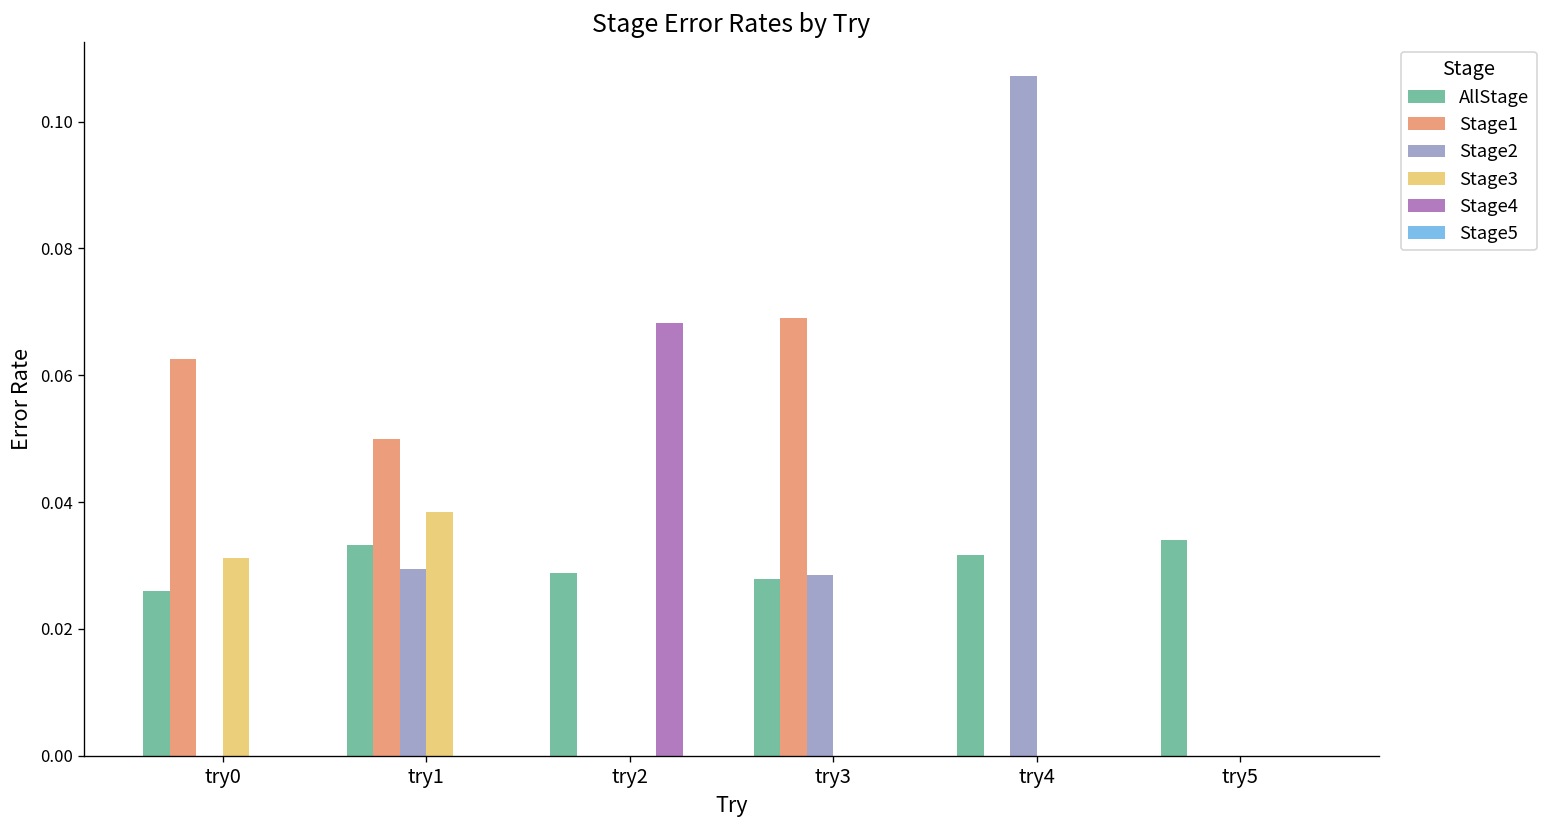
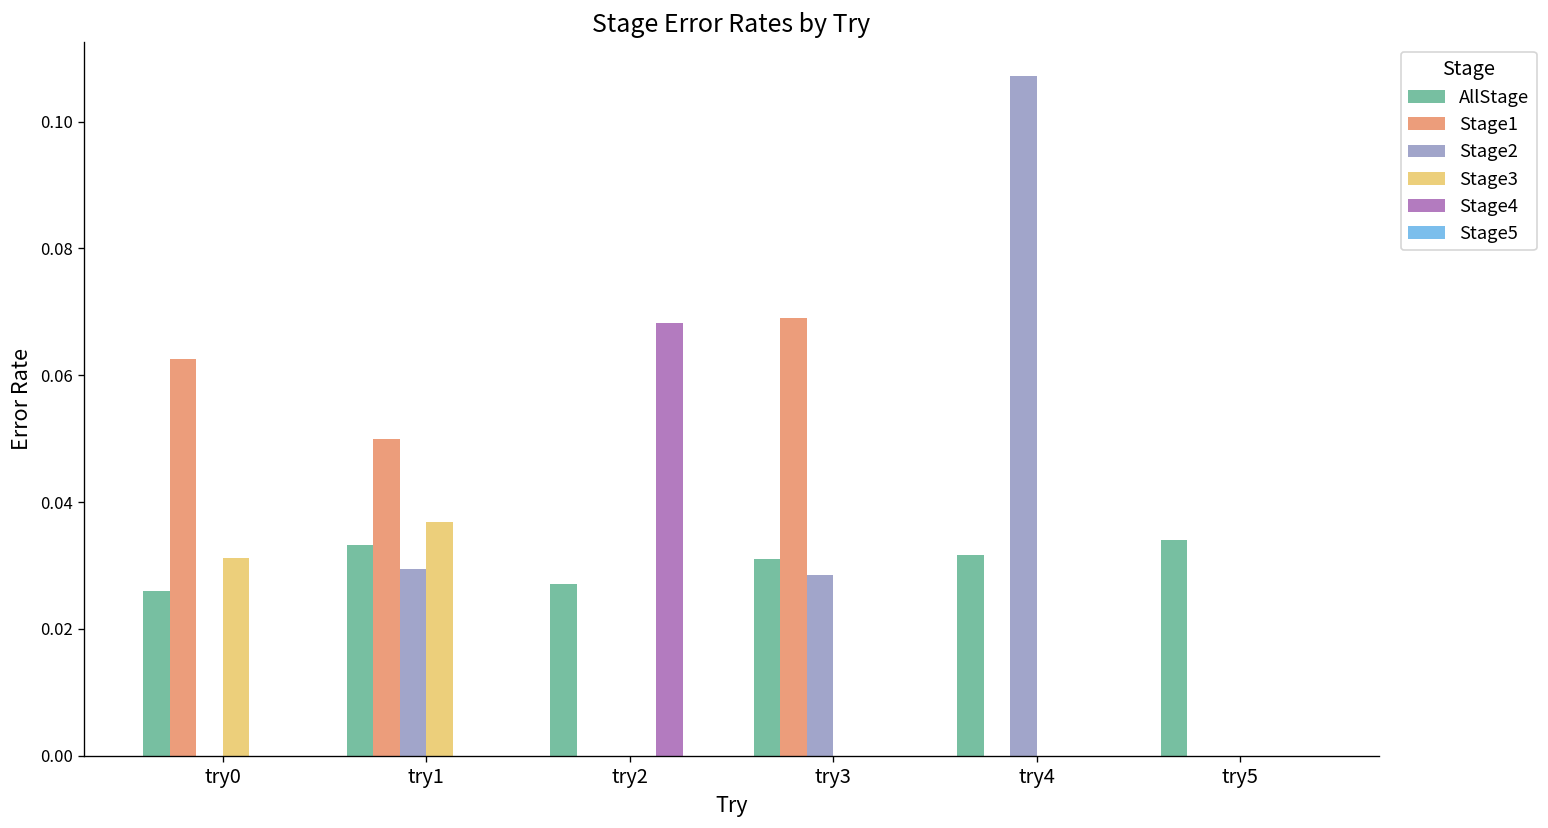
Stage3, try1: 0.038 -> 0.037
AllStage, try2: 0.029 -> 0.027
AllStage, try3: 0.028 -> 0.031
